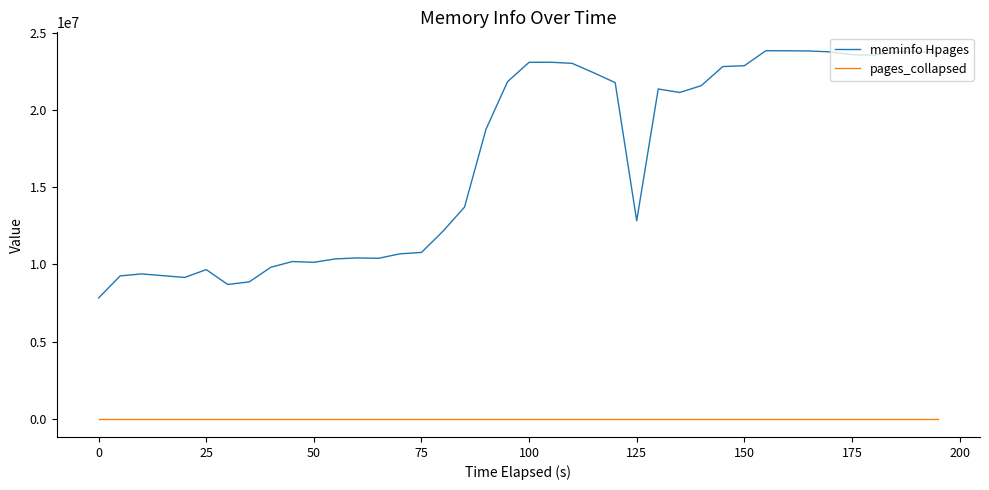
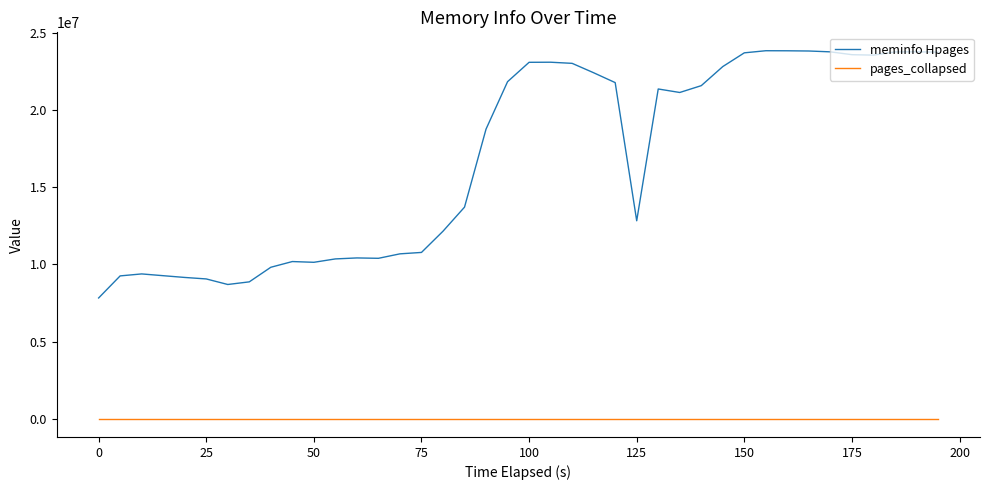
meminfo Hpages, 25: 9700000 -> 9100000
meminfo Hpages, 150: 22900000 -> 23700000
